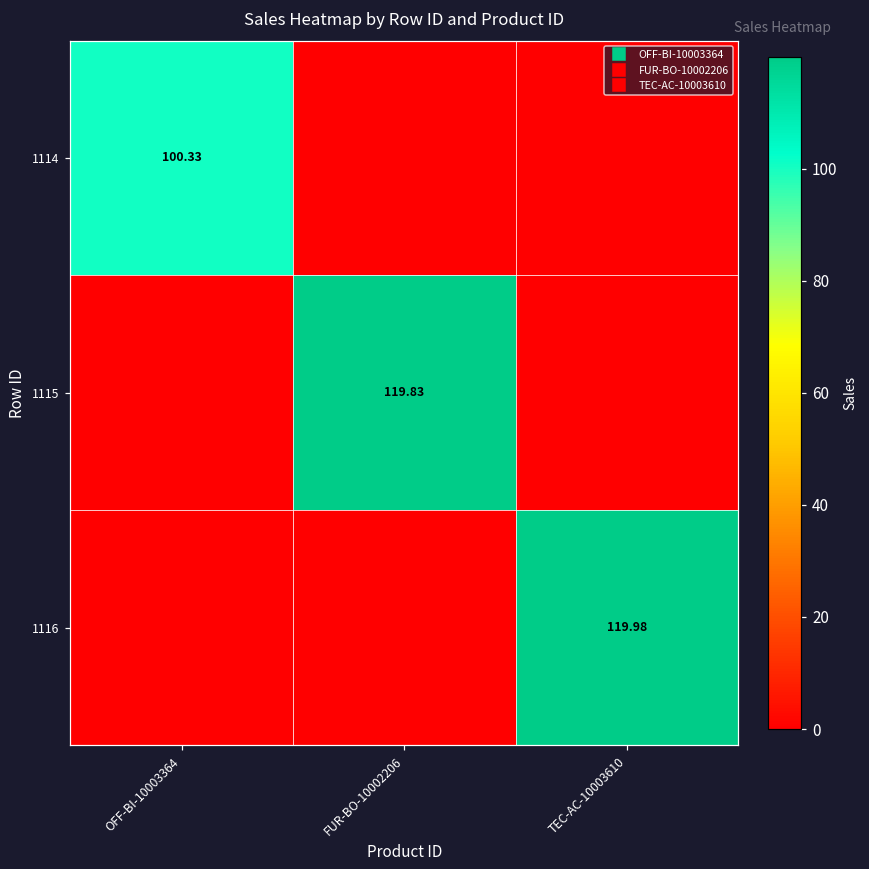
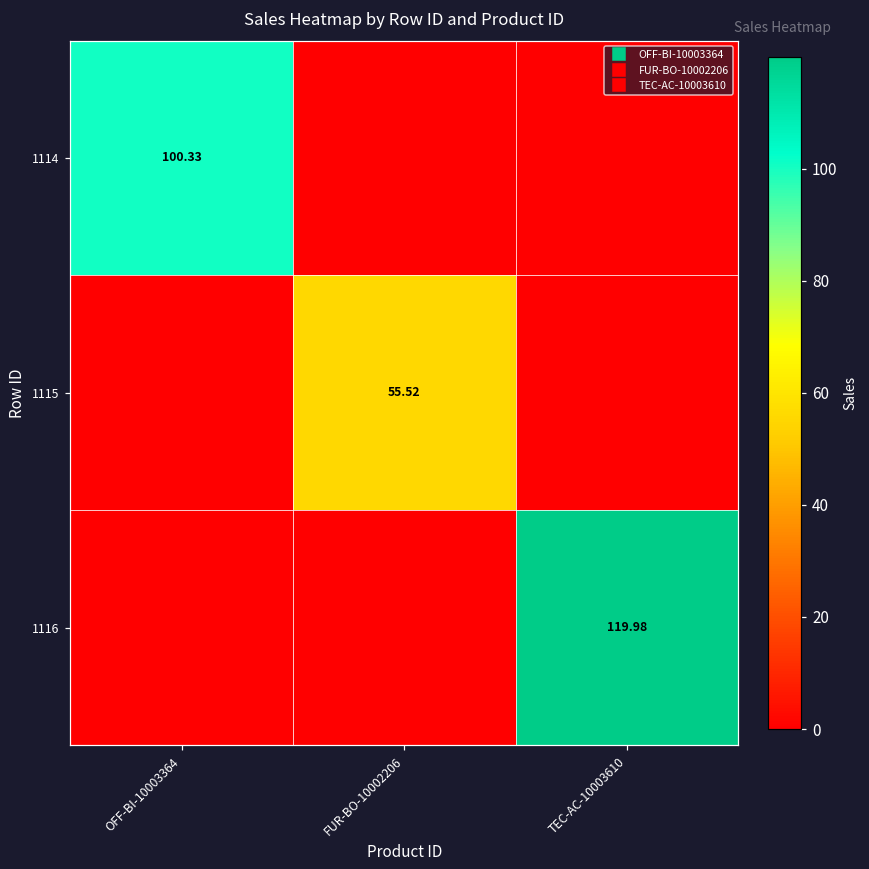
1115, FUR-BO-10002206: 119.83 -> 55.52
